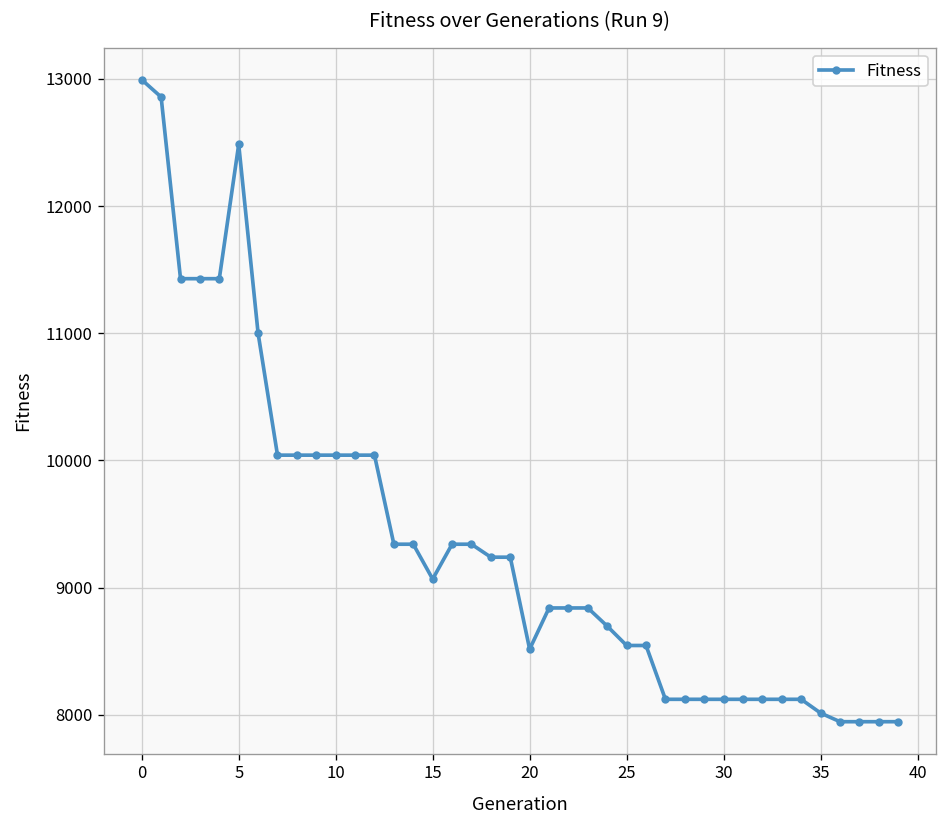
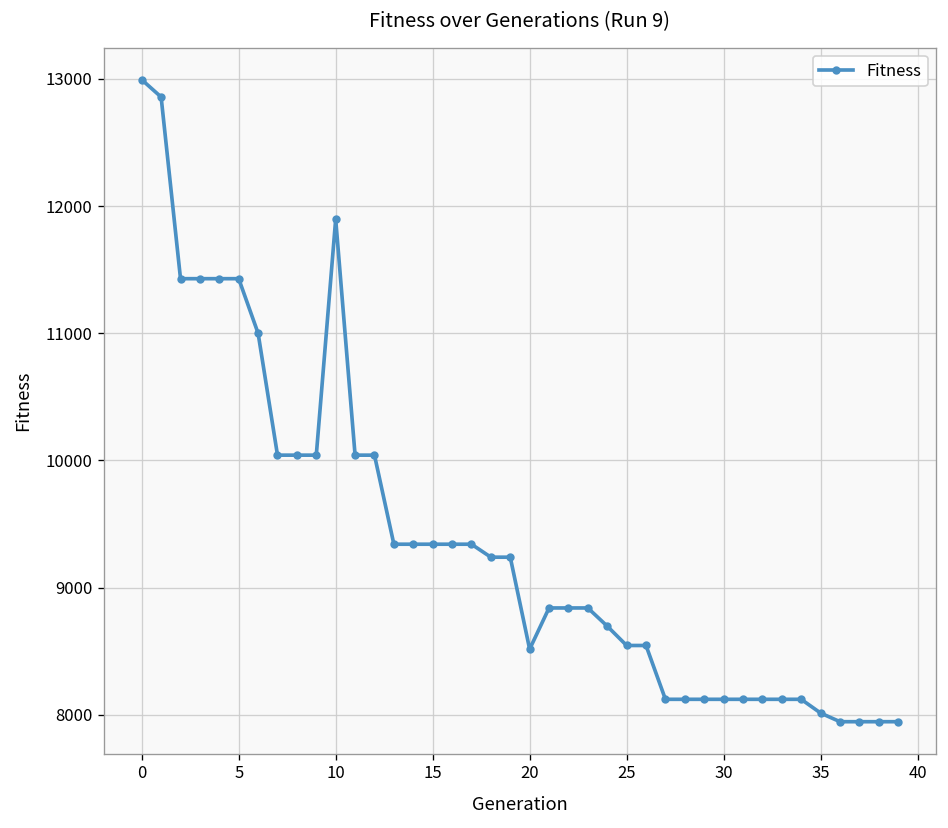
5: 12480 -> 11430
10: 10040 -> 11900
15: 9070 -> 9340
